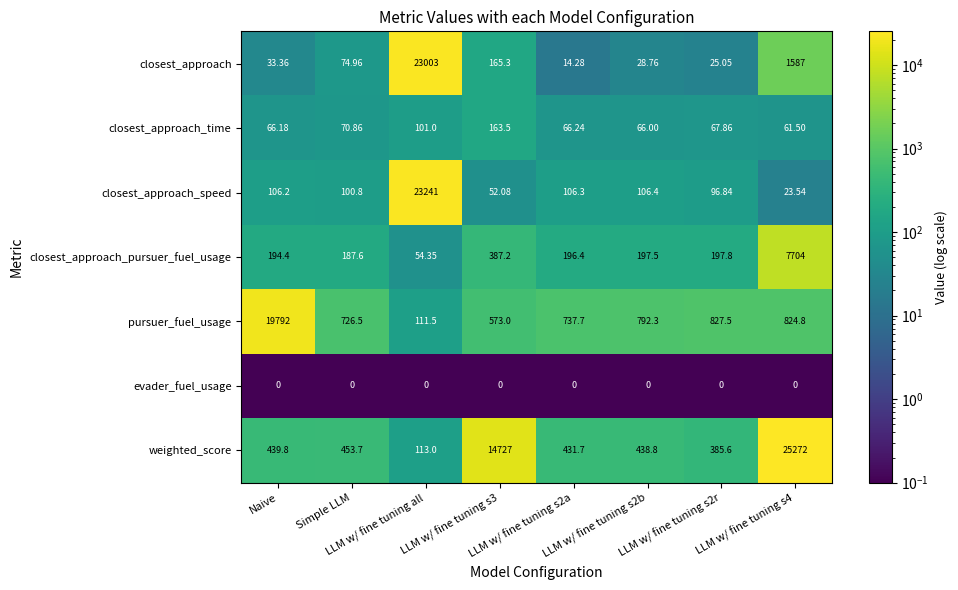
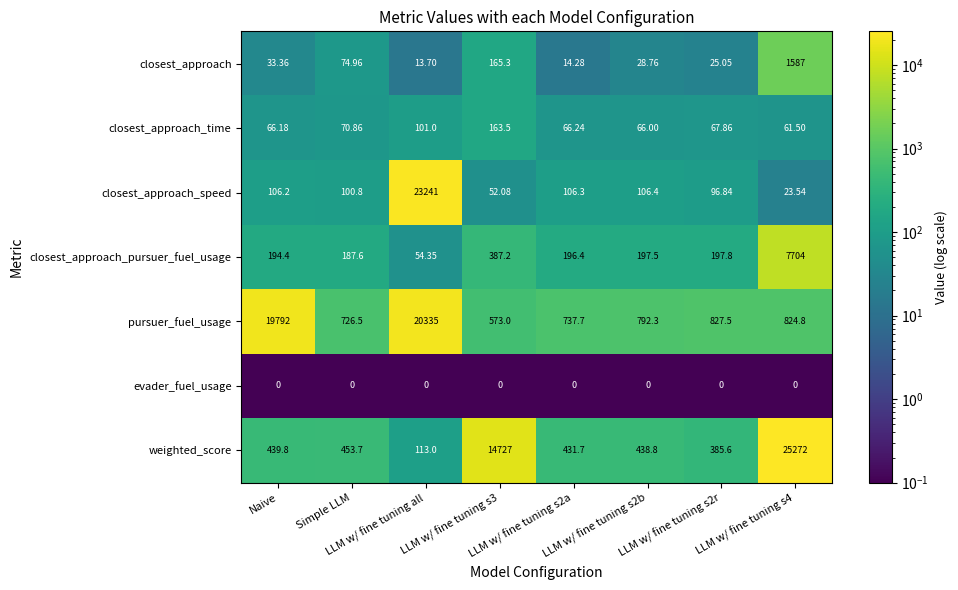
closest_approach, LLM w/ fine tuning all: 23003 -> 13.70
pursuer_fuel_usage, LLM w/ fine tuning all: 111.5 -> 20335
